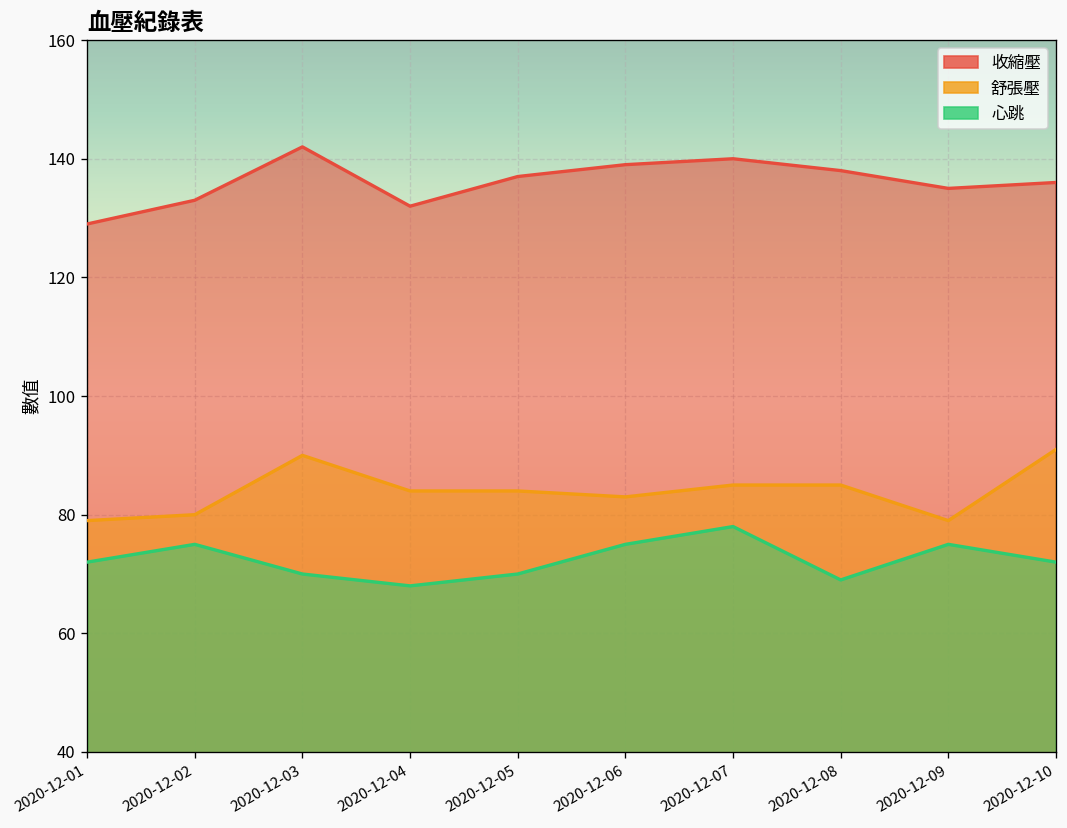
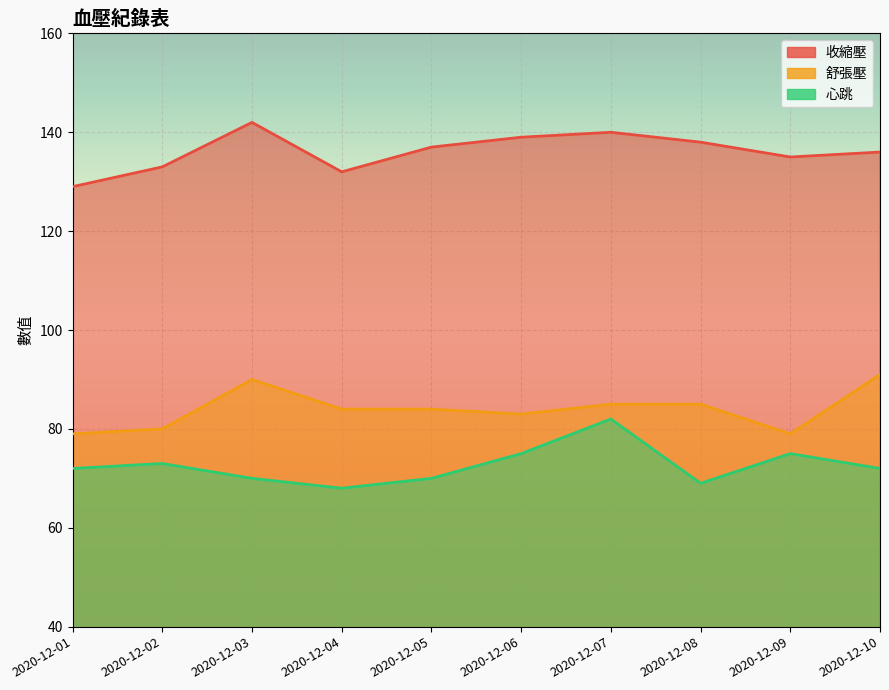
心跳, 2020-12-02: 75 -> 73
心跳, 2020-12-07: 78 -> 82
